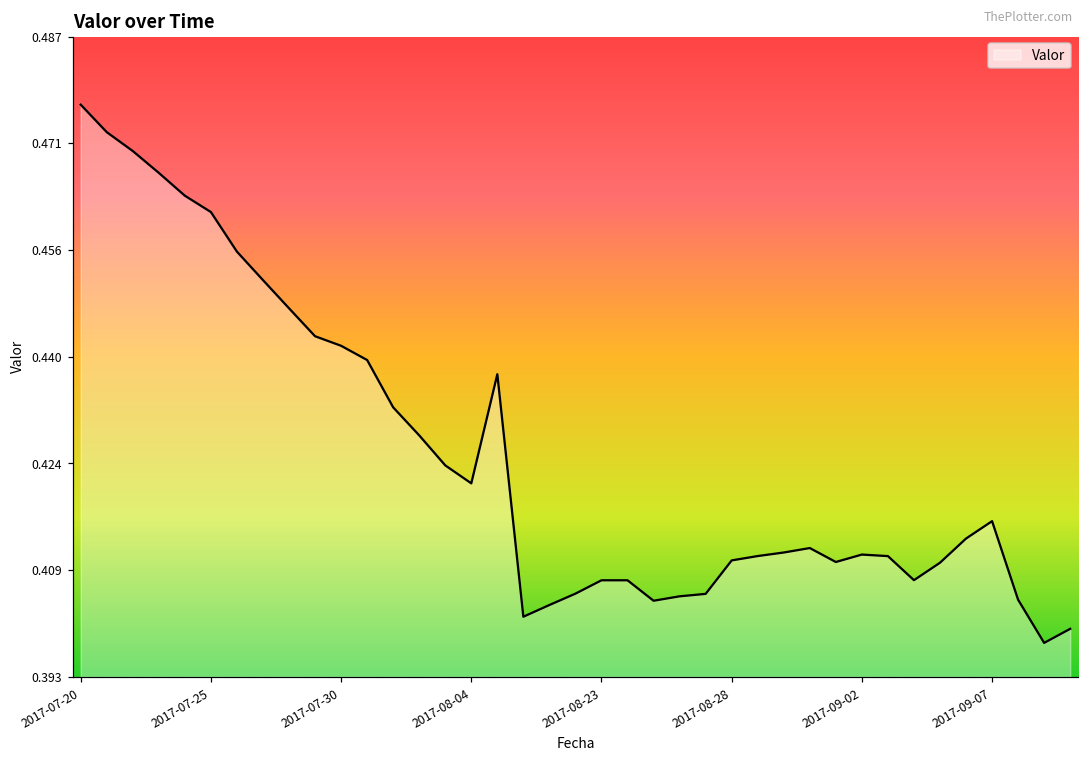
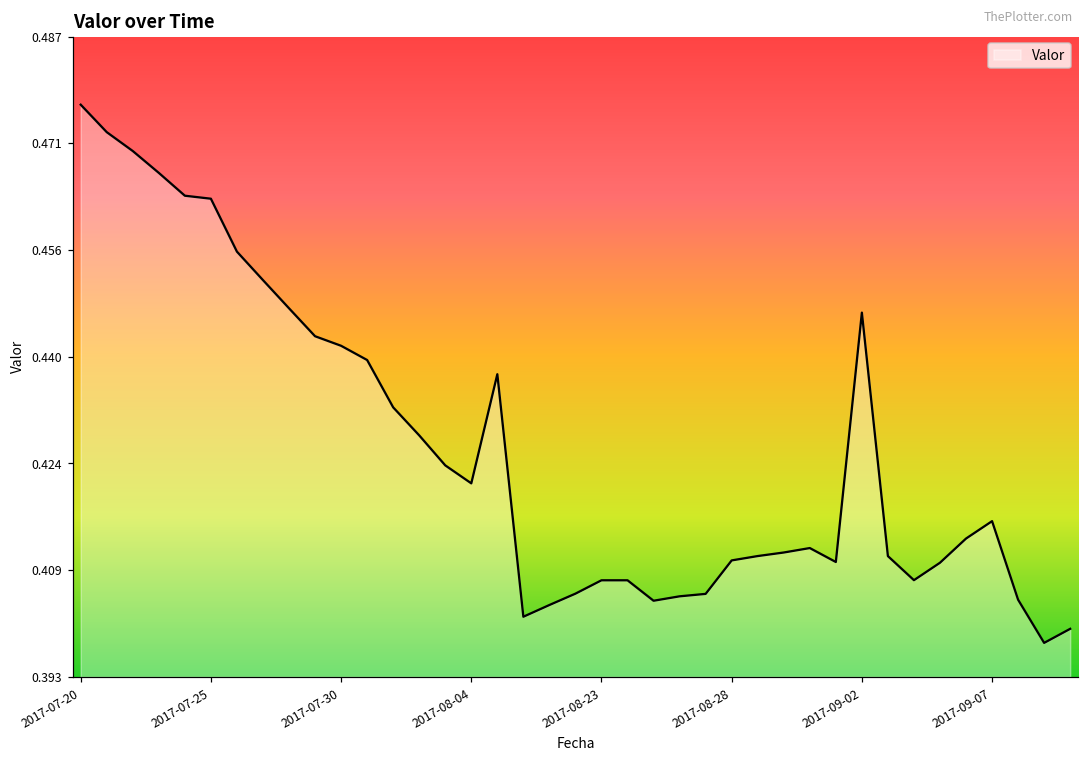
2017-07-25: 0.461 -> 0.463
2017-09-02: 0.411 -> 0.447
